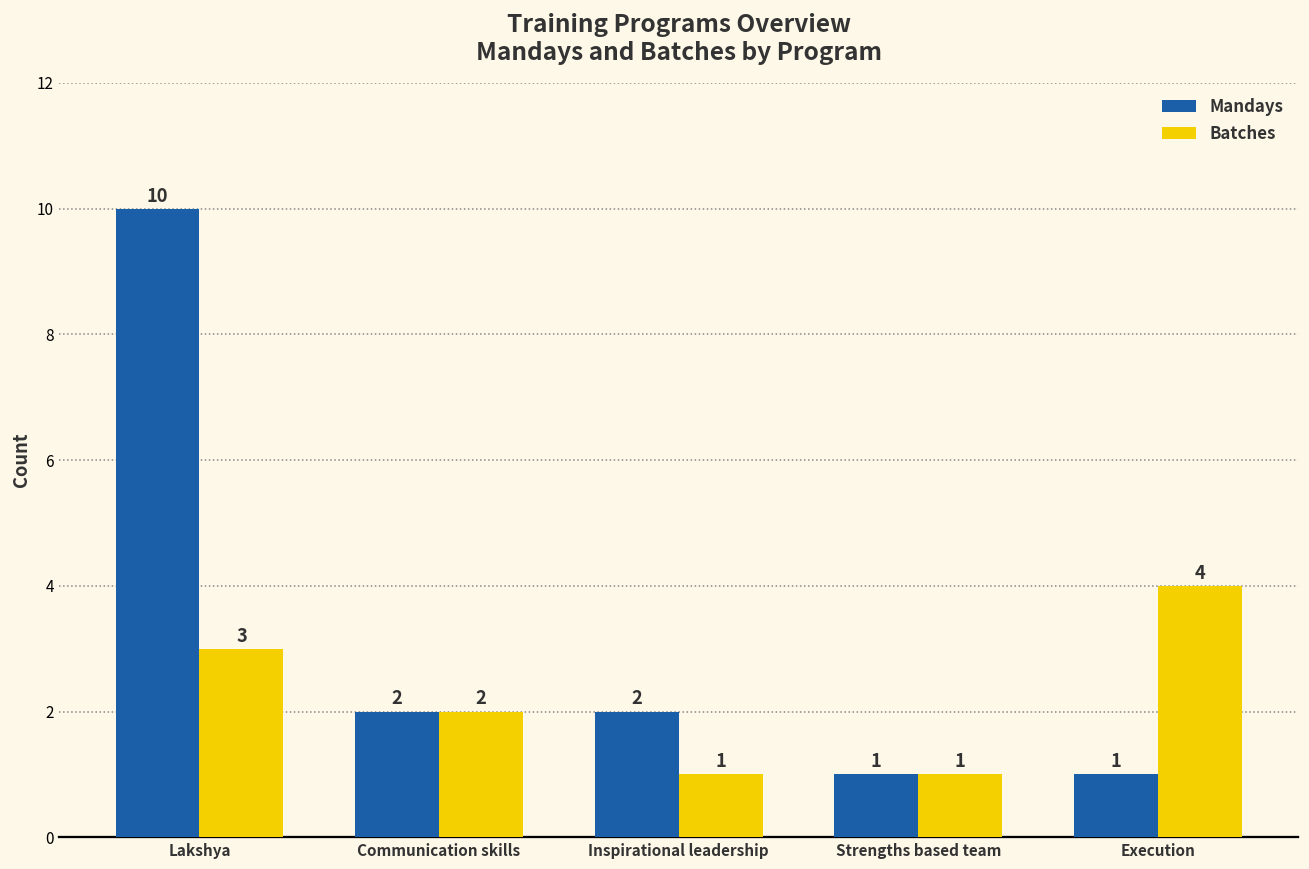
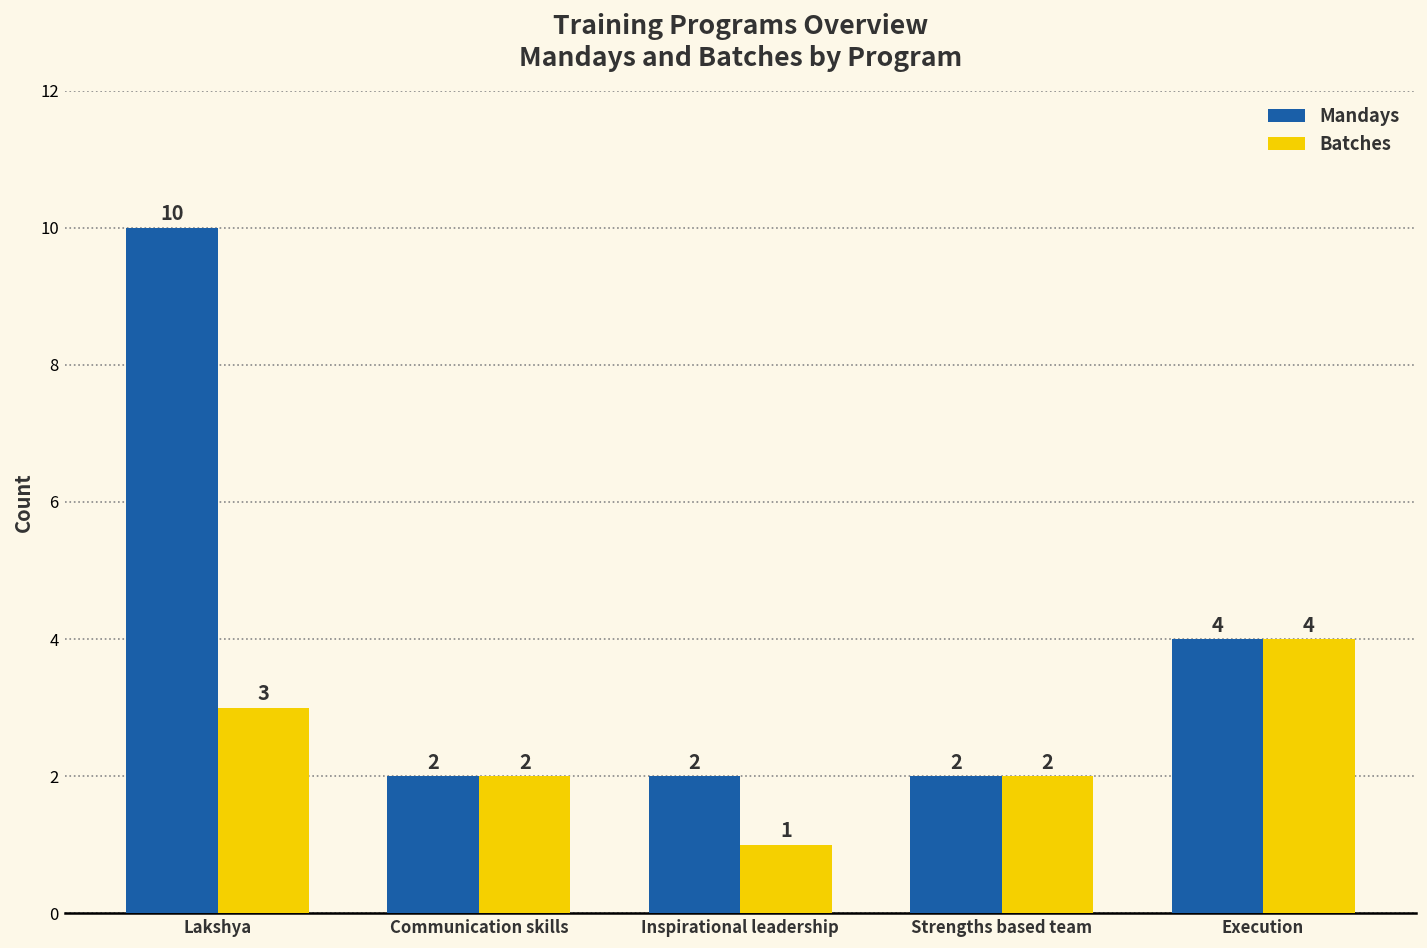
Mandays, Strengths based team: 1 -> 2
Batches, Strengths based team: 1 -> 2
Mandays, Execution: 1 -> 4
